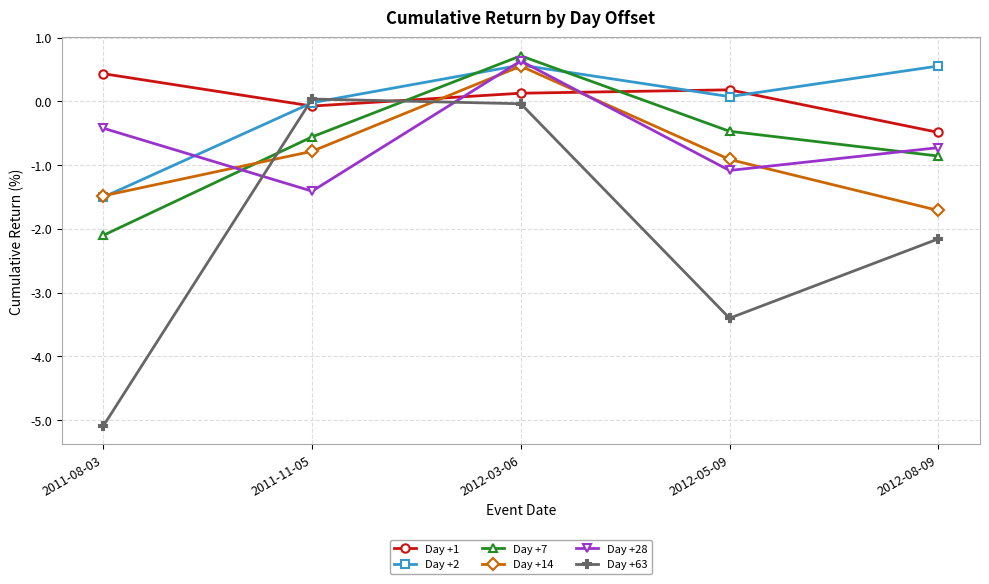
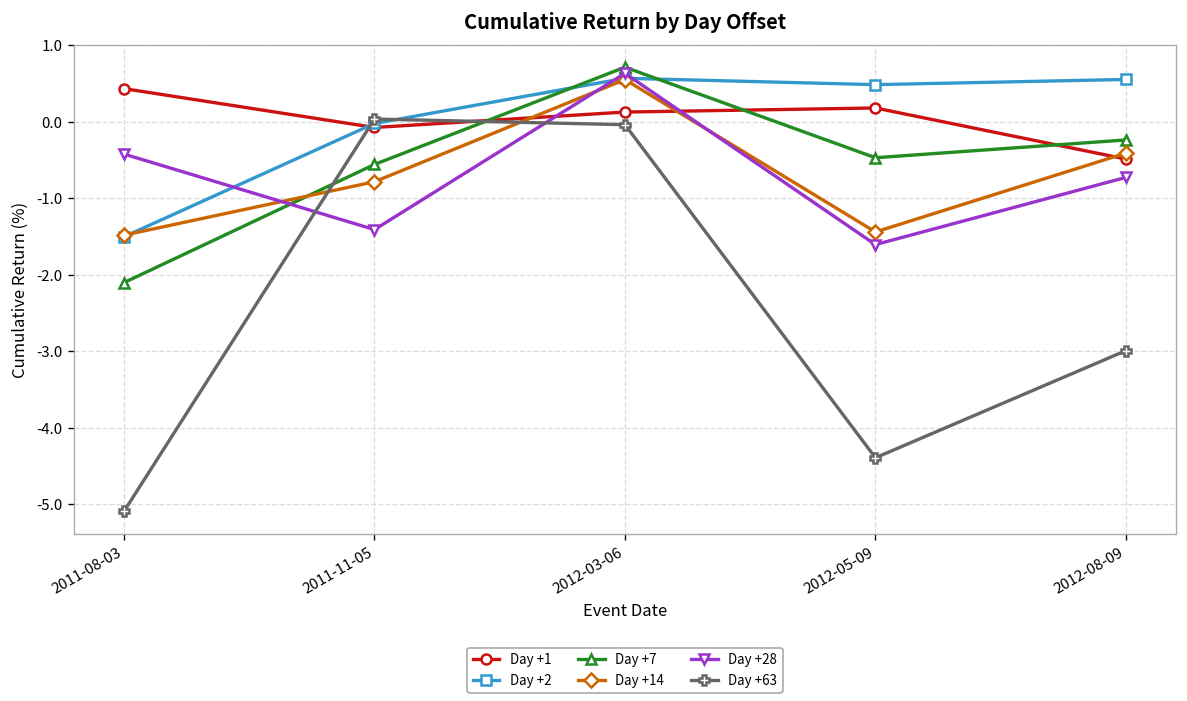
Day +2, 2012-05-09: 0.1 -> 0.5
Day +14, 2012-05-09: -0.9 -> -1.4
Day +28, 2012-05-09: -1.1 -> -1.6
Day +63, 2012-05-09: -3.4 -> -4.4
Day +7, 2012-08-09: -0.9 -> -0.2
Day +14, 2012-08-09: -1.7 -> -0.4
Day +63, 2012-08-09: -2.2 -> -3.0
